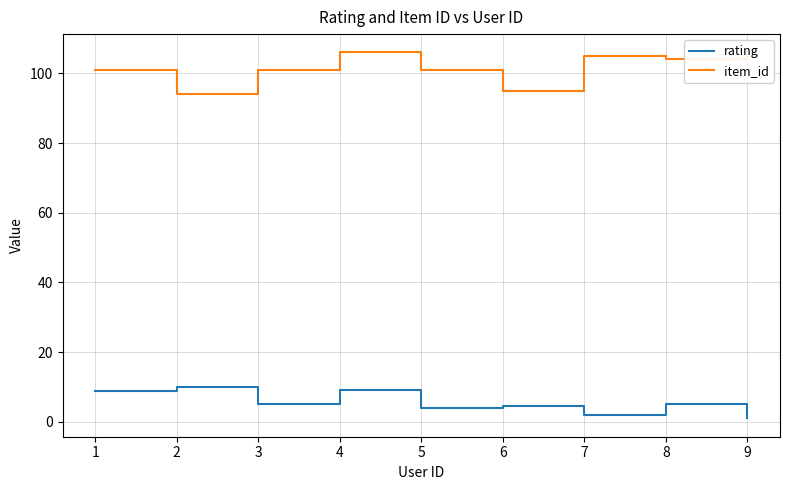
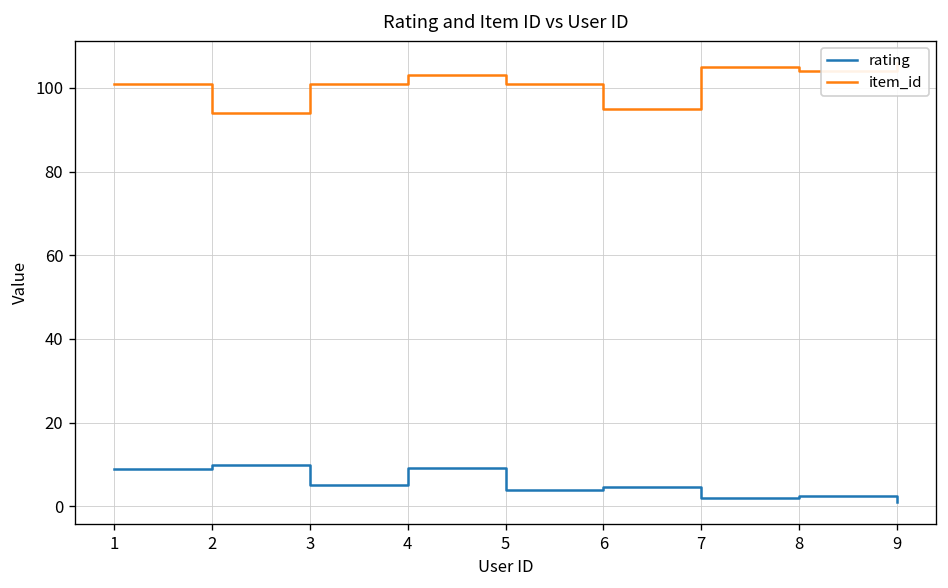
item_id, 4: 106 -> 103
rating, 8: 5 -> 3
